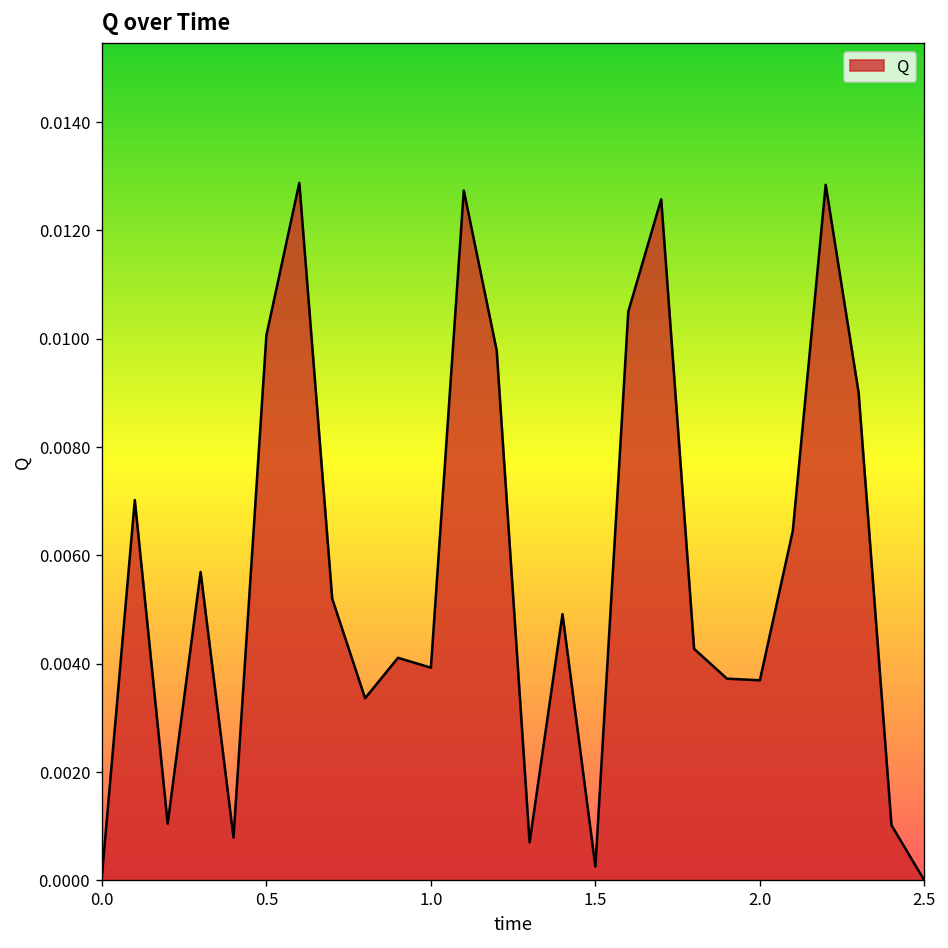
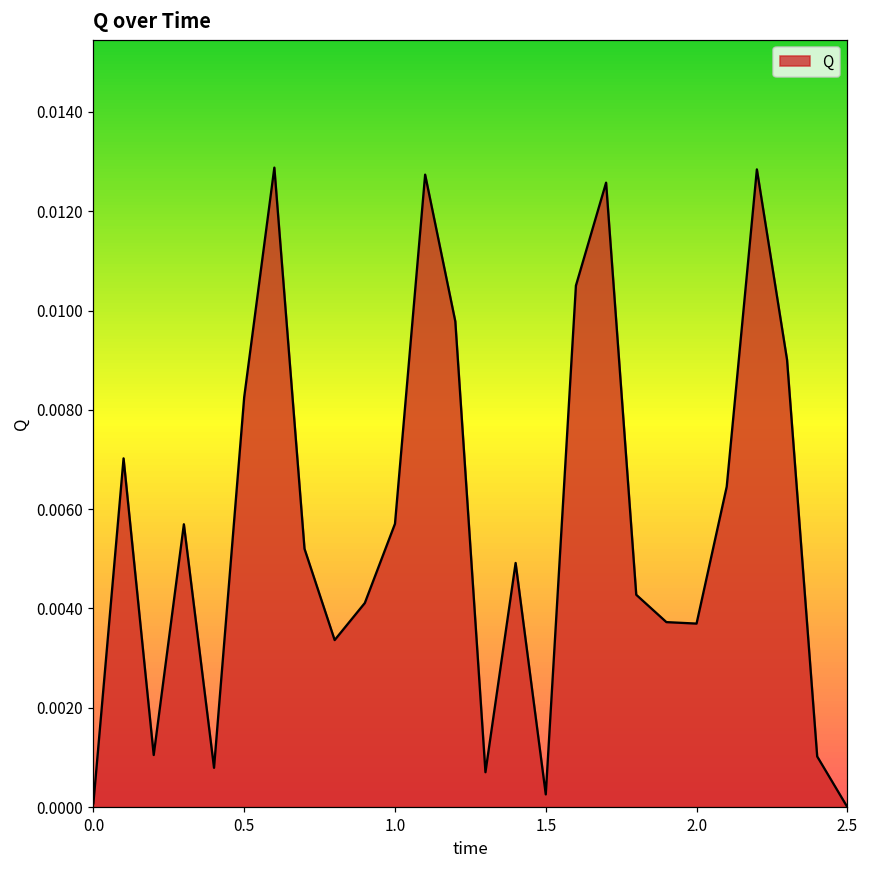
0.5: 0.0101 -> 0.0083
1.0: 0.0039 -> 0.0057
